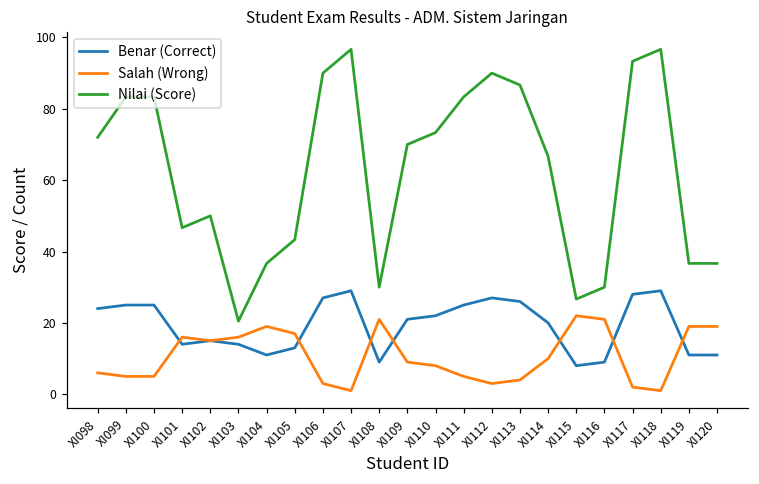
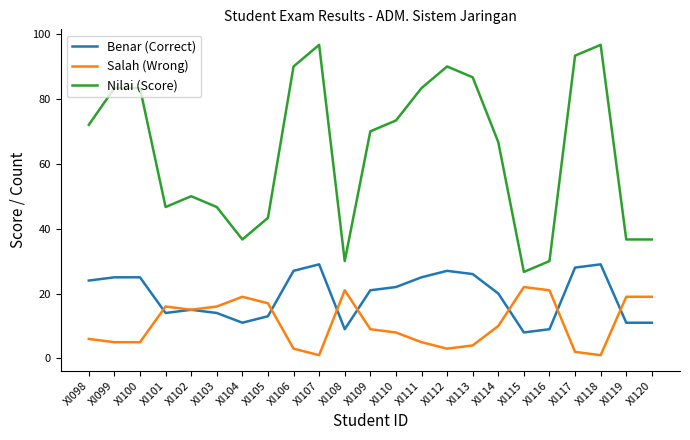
Nilai (Score), XI103: 20 -> 47
